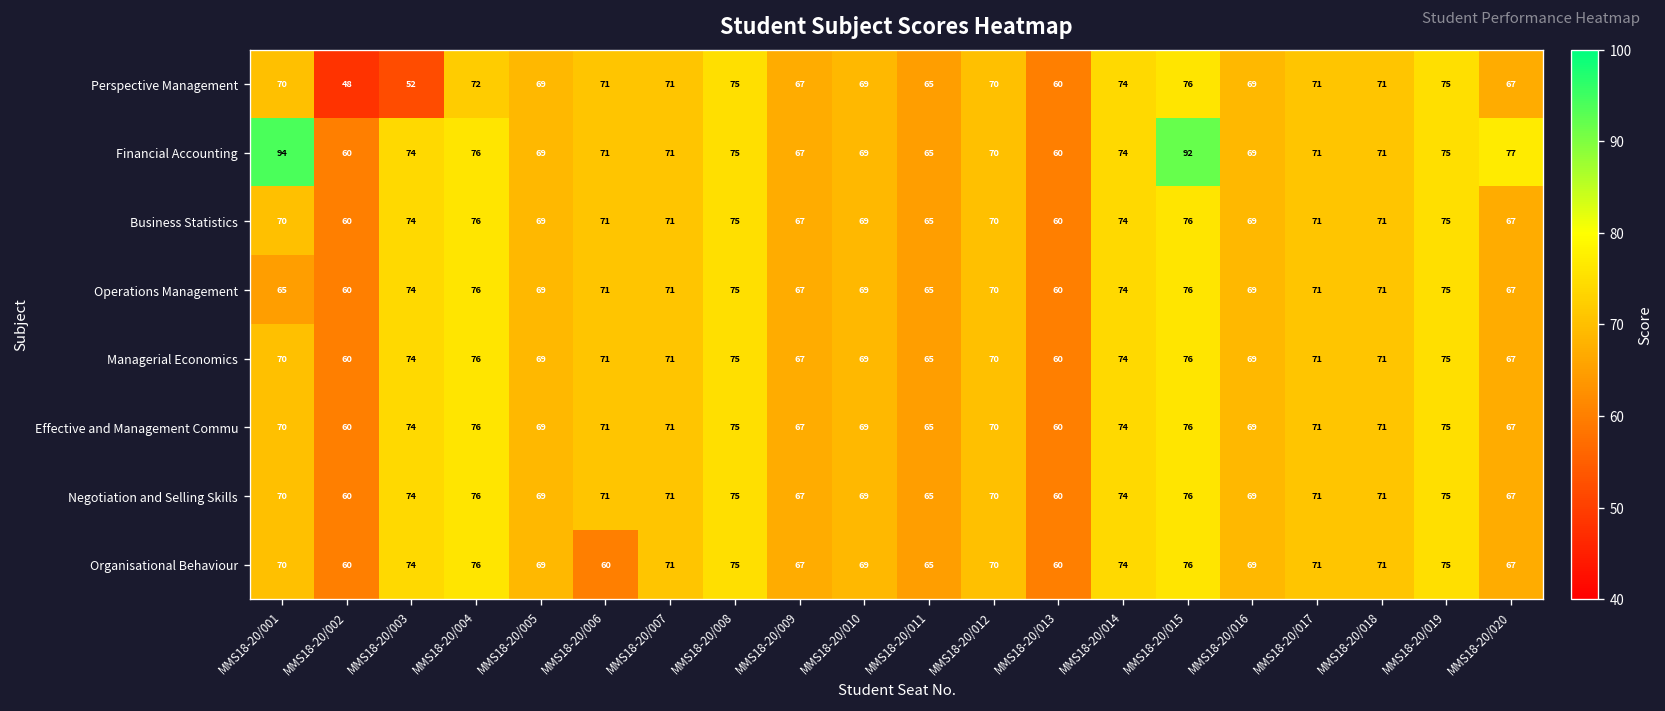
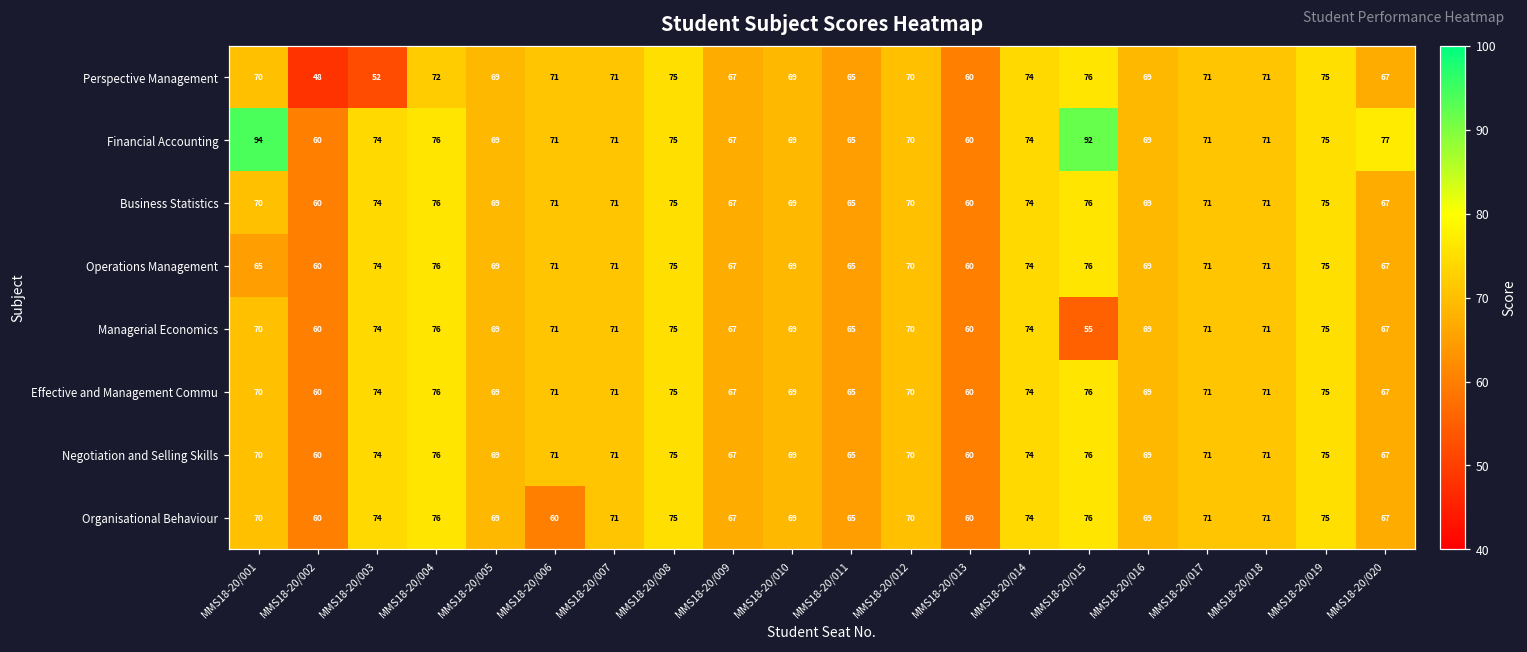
Managerial Economics, MMS18-20/015: 76 -> 55
